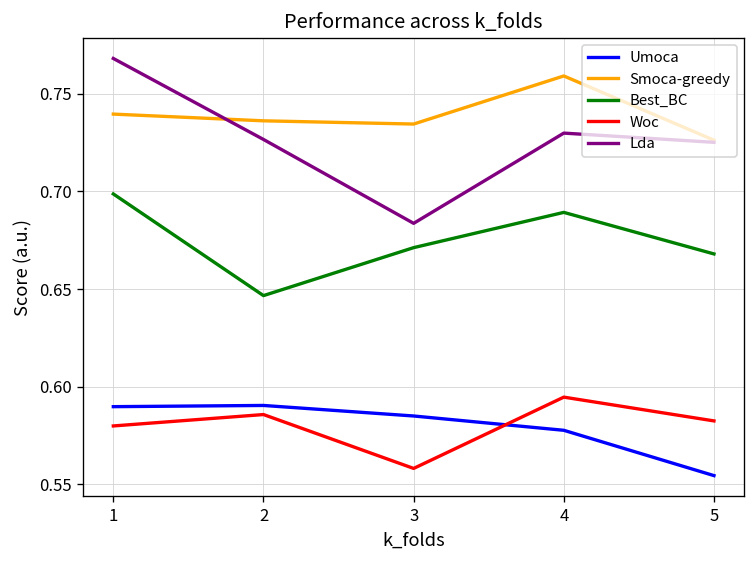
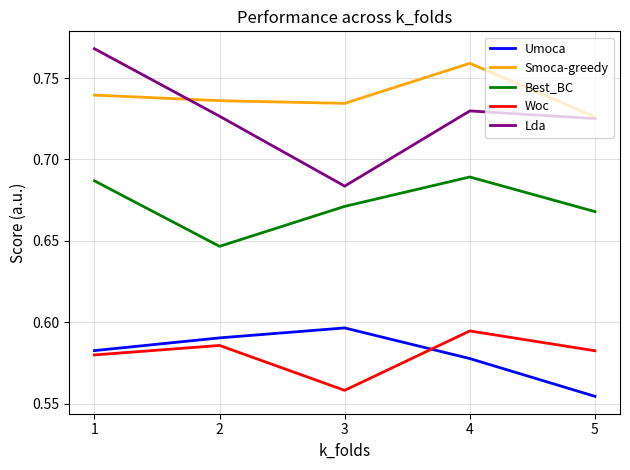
Umoca, 1: 0.590 -> 0.583
Best_BC, 1: 0.699 -> 0.687
Umoca, 3: 0.585 -> 0.597
